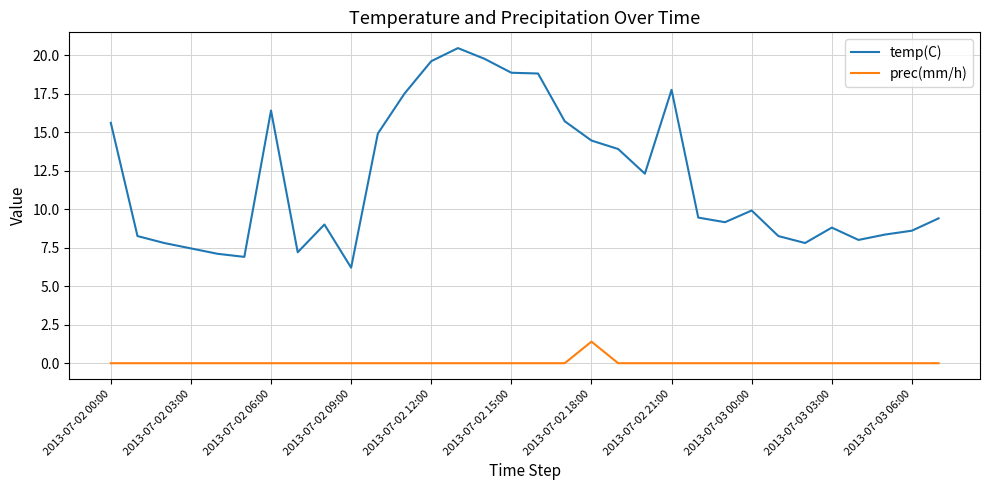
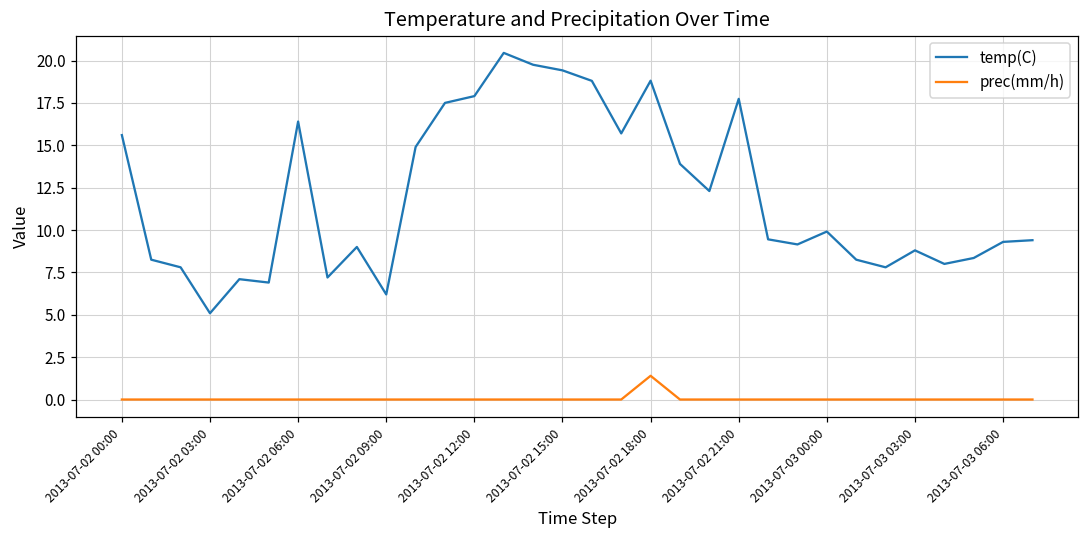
temp(C), 2013-07-02 03:00: 7.5 -> 5.1
temp(C), 2013-07-02 12:00: 19.6 -> 17.9
temp(C), 2013-07-02 15:00: 18.9 -> 19.4
temp(C), 2013-07-02 18:00: 14.5 -> 18.8
temp(C), 2013-07-03 06:00: 8.6 -> 9.3
